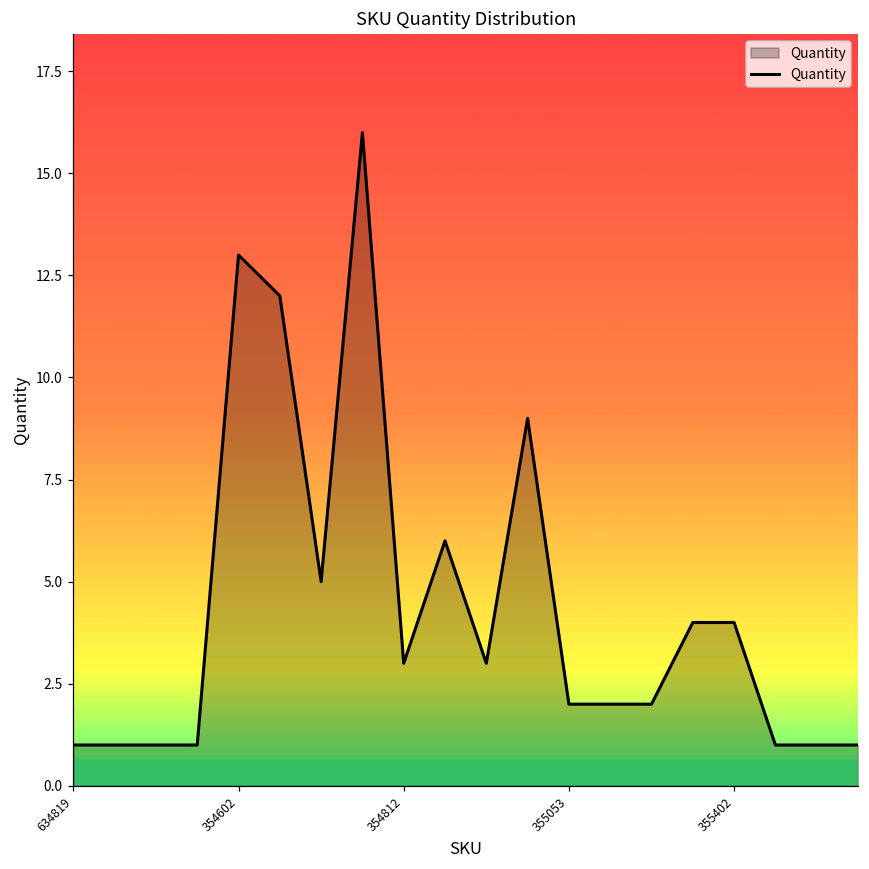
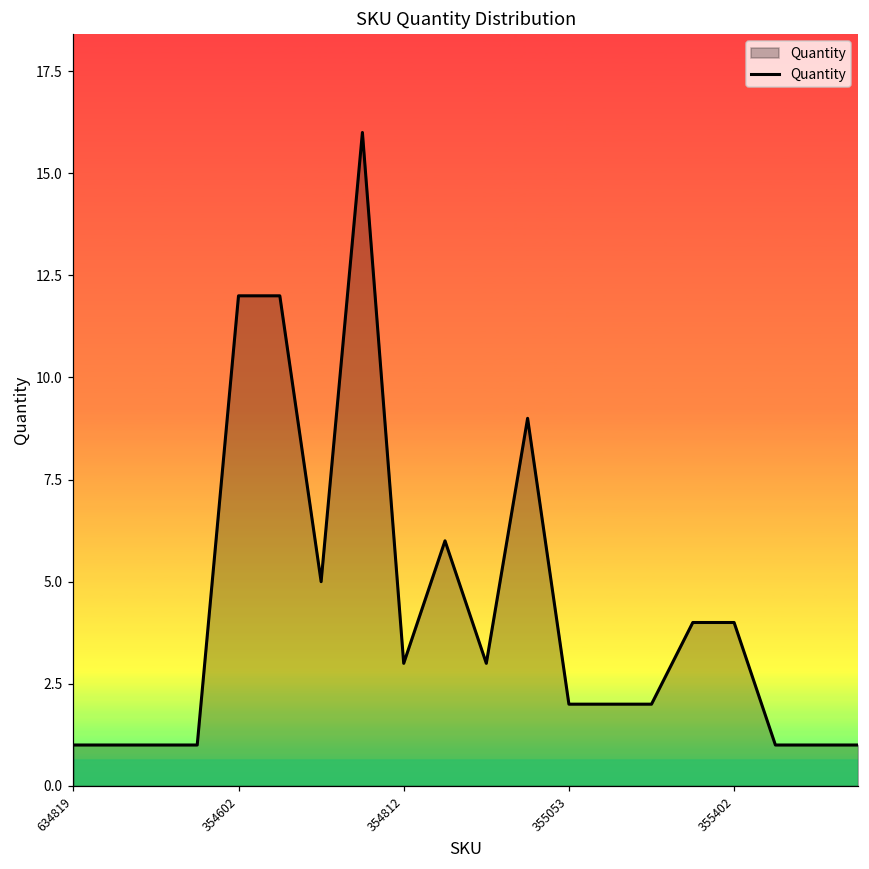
354602: 13 -> 12
